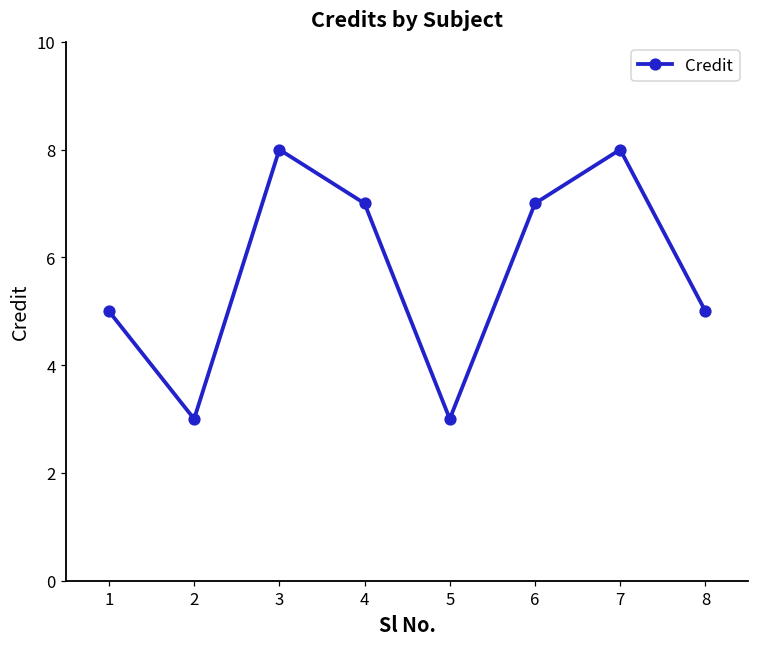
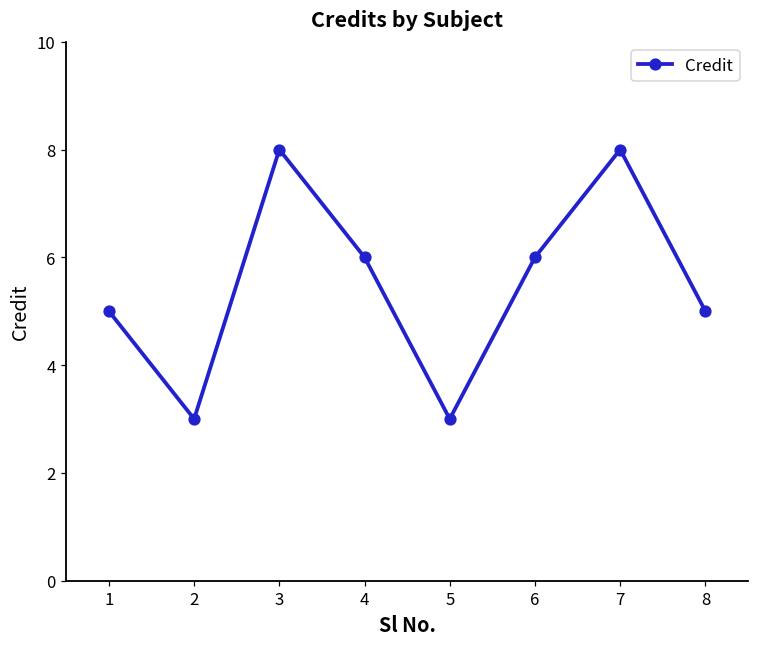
4: 7 -> 6
6: 7 -> 6
